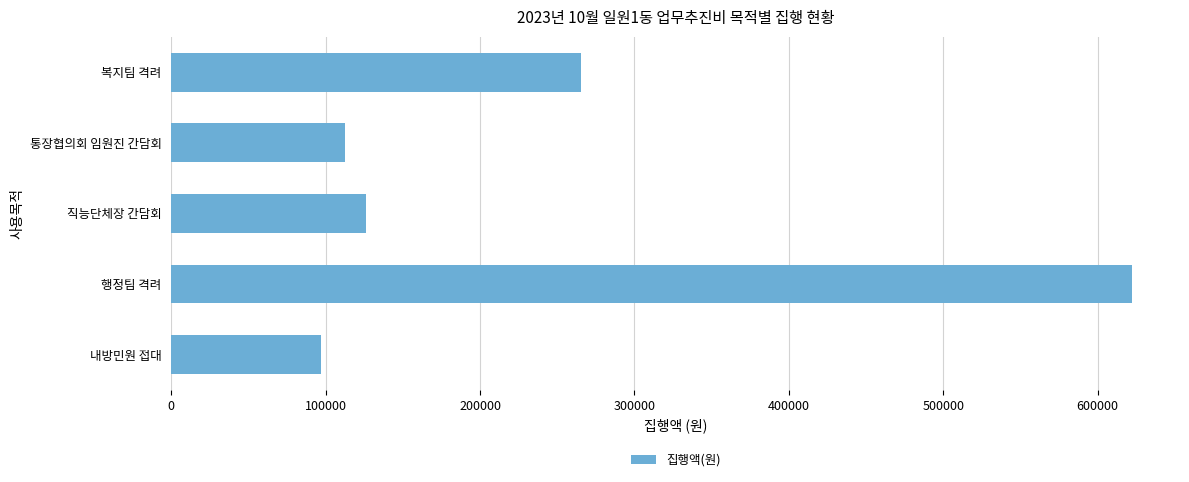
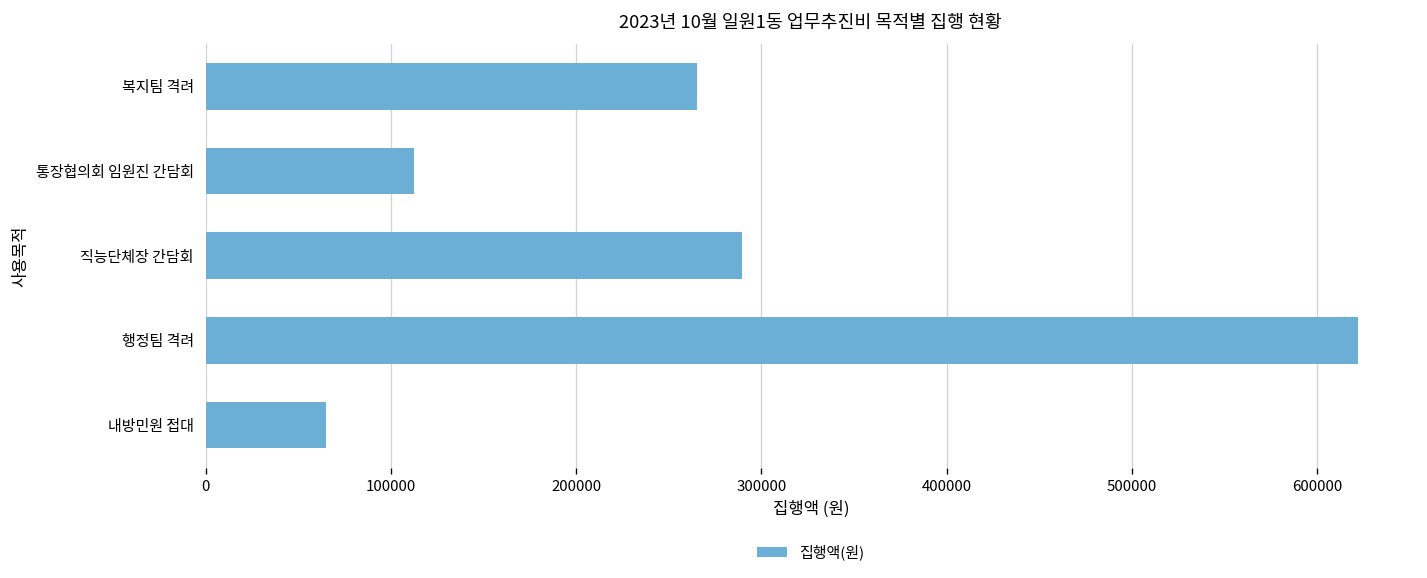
직능단체장 간담회: 126000 -> 289000
내방민원 접대: 97000 -> 65000
